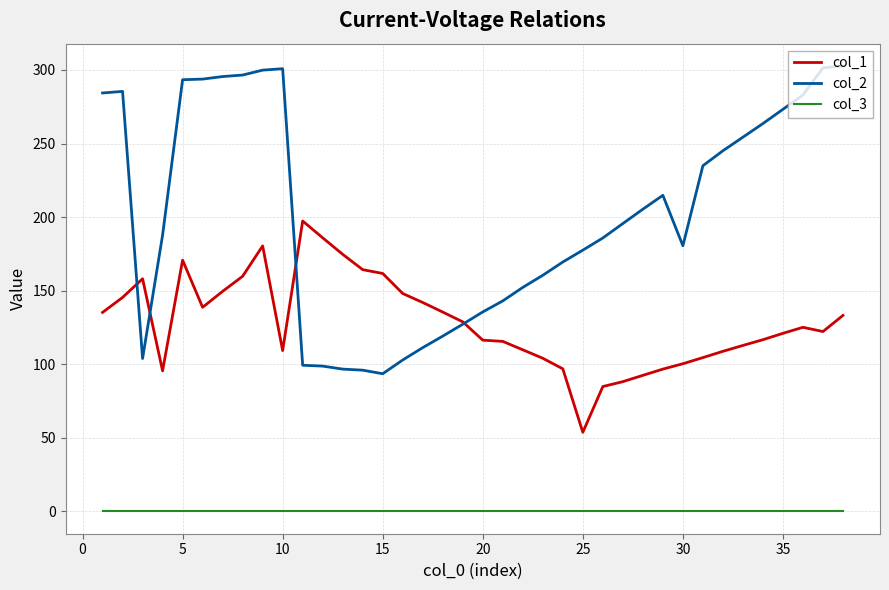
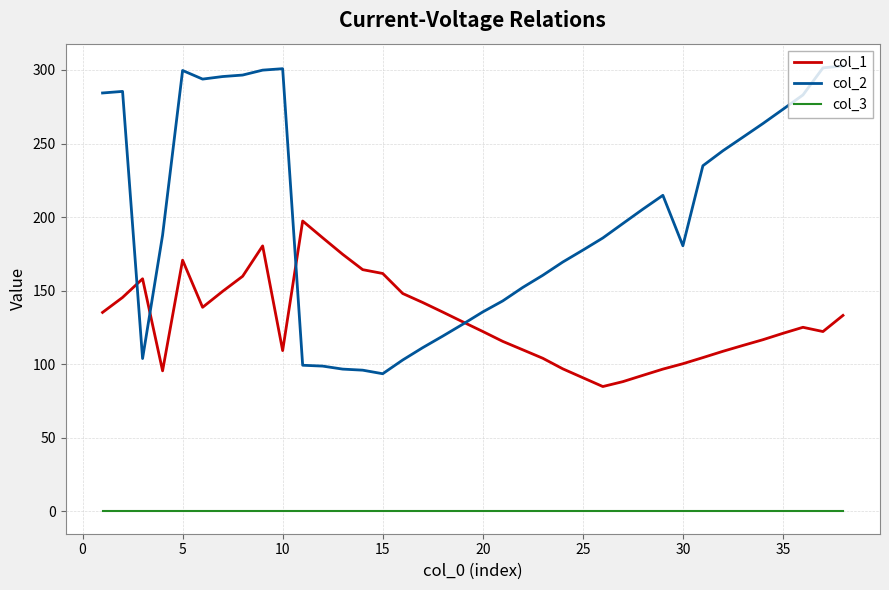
col_2, 5: 293 -> 300
col_1, 20: 116 -> 122
col_1, 25: 54 -> 91
